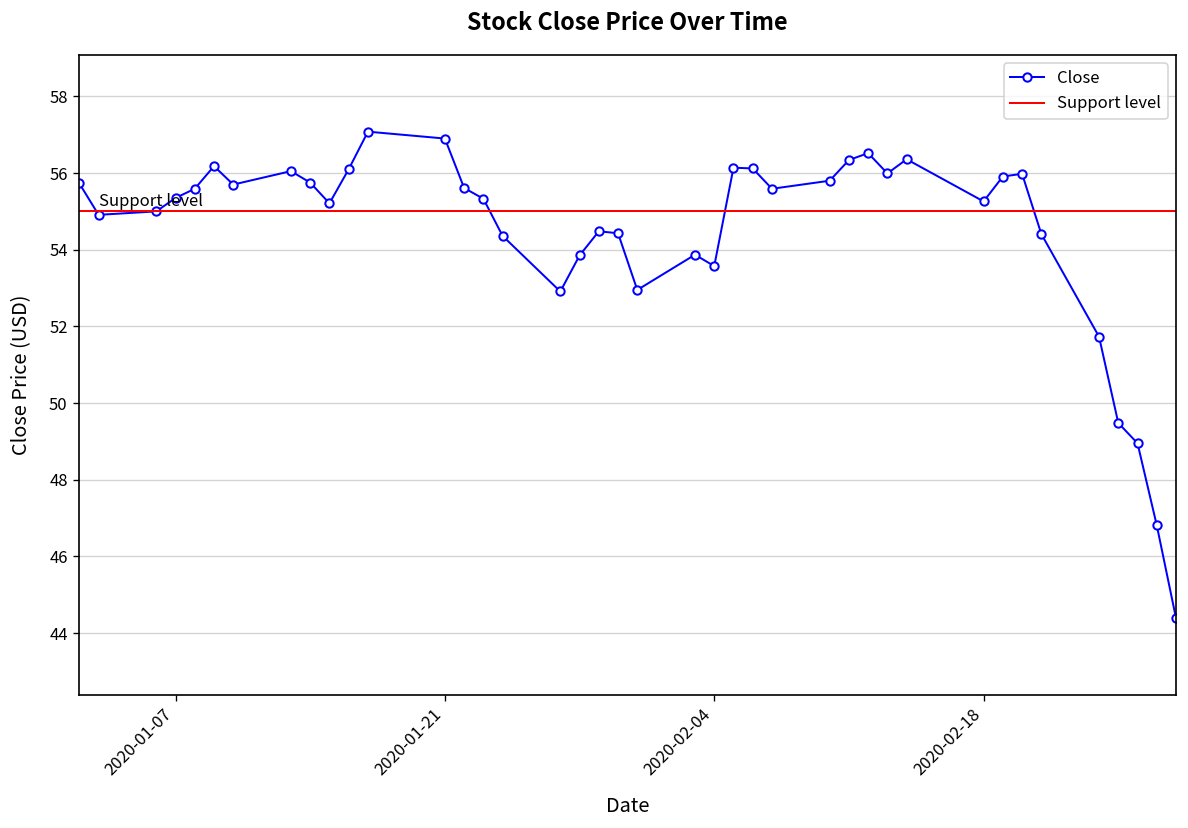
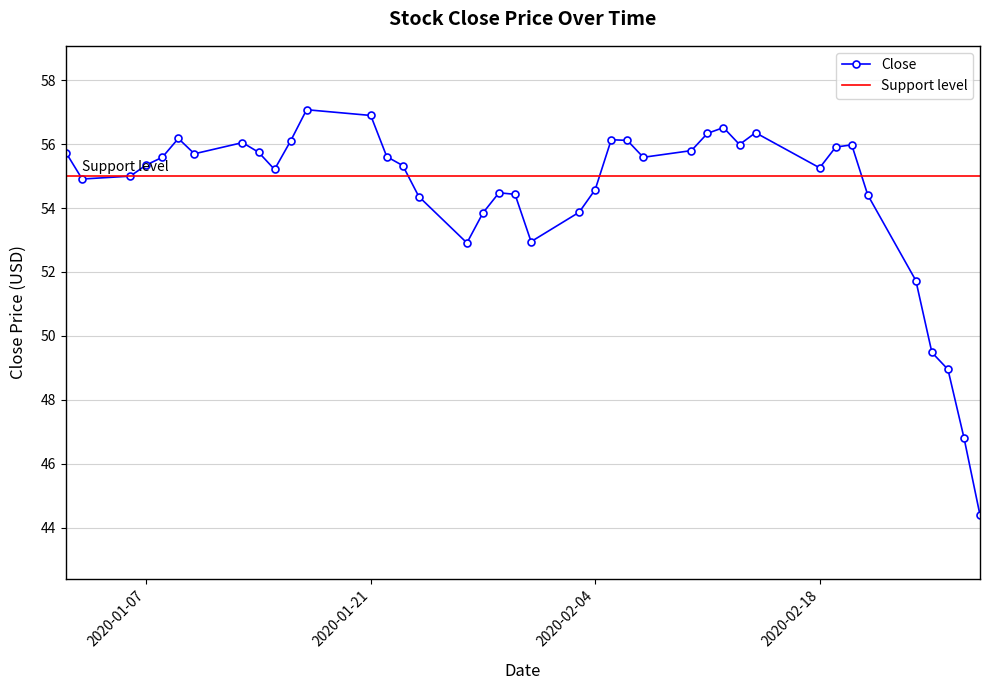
2020-02-04: 53.6 -> 54.6
